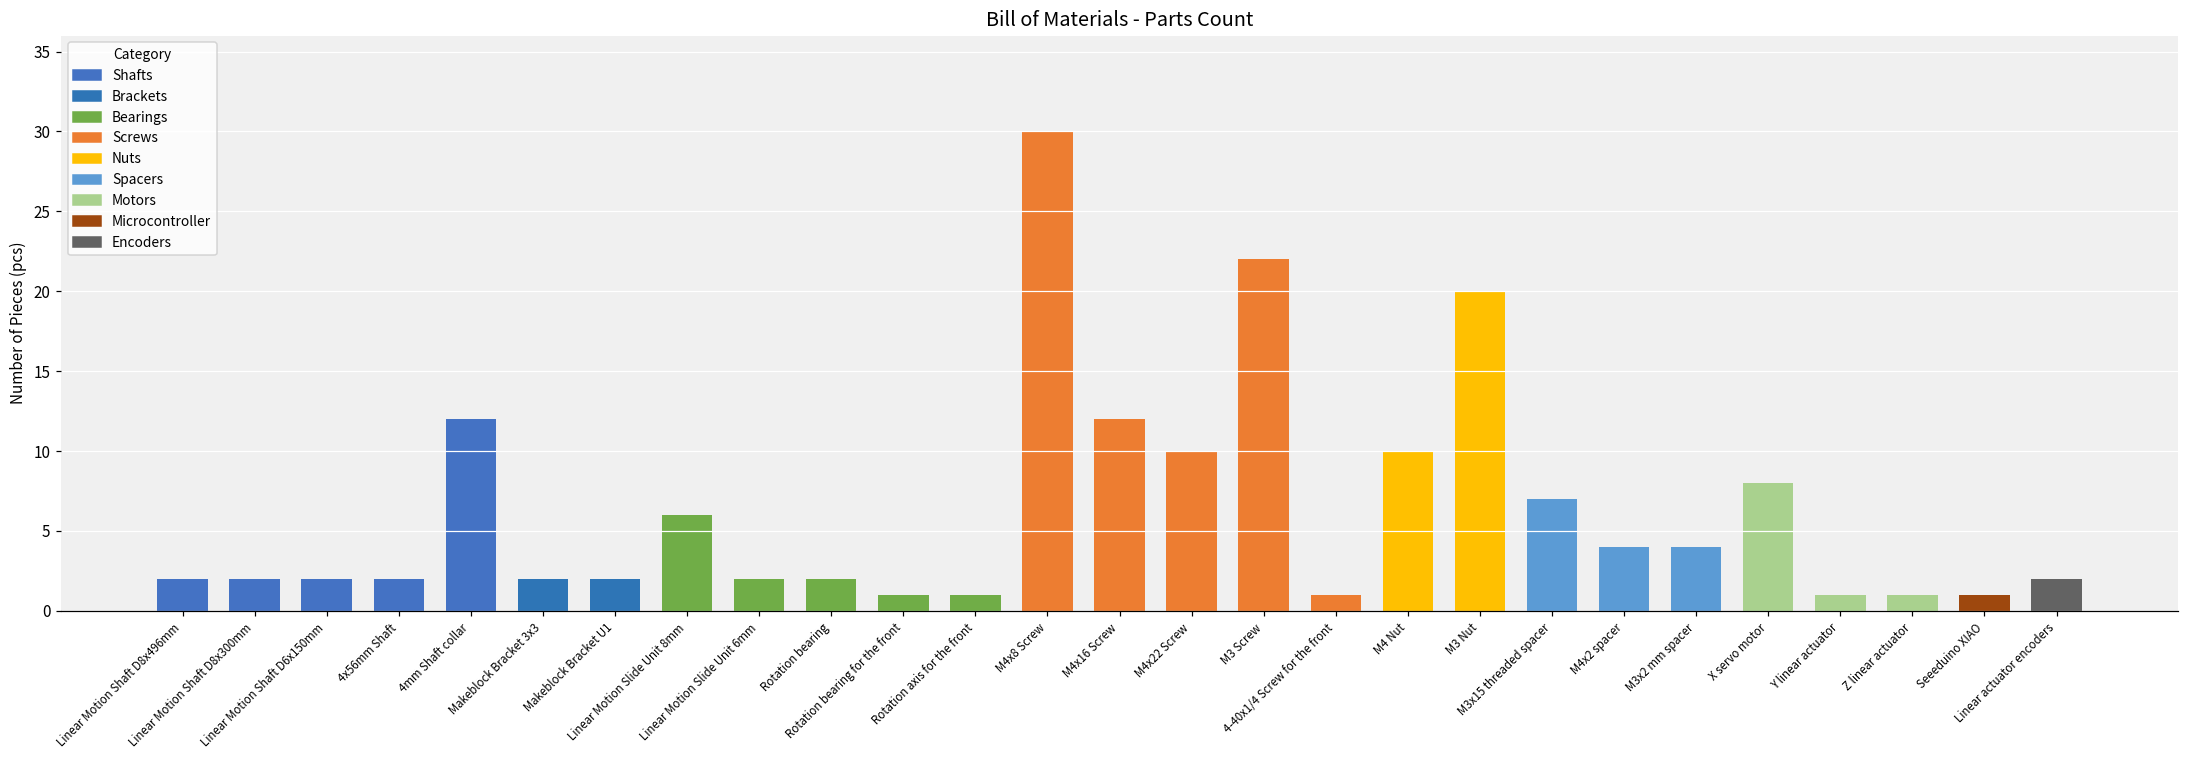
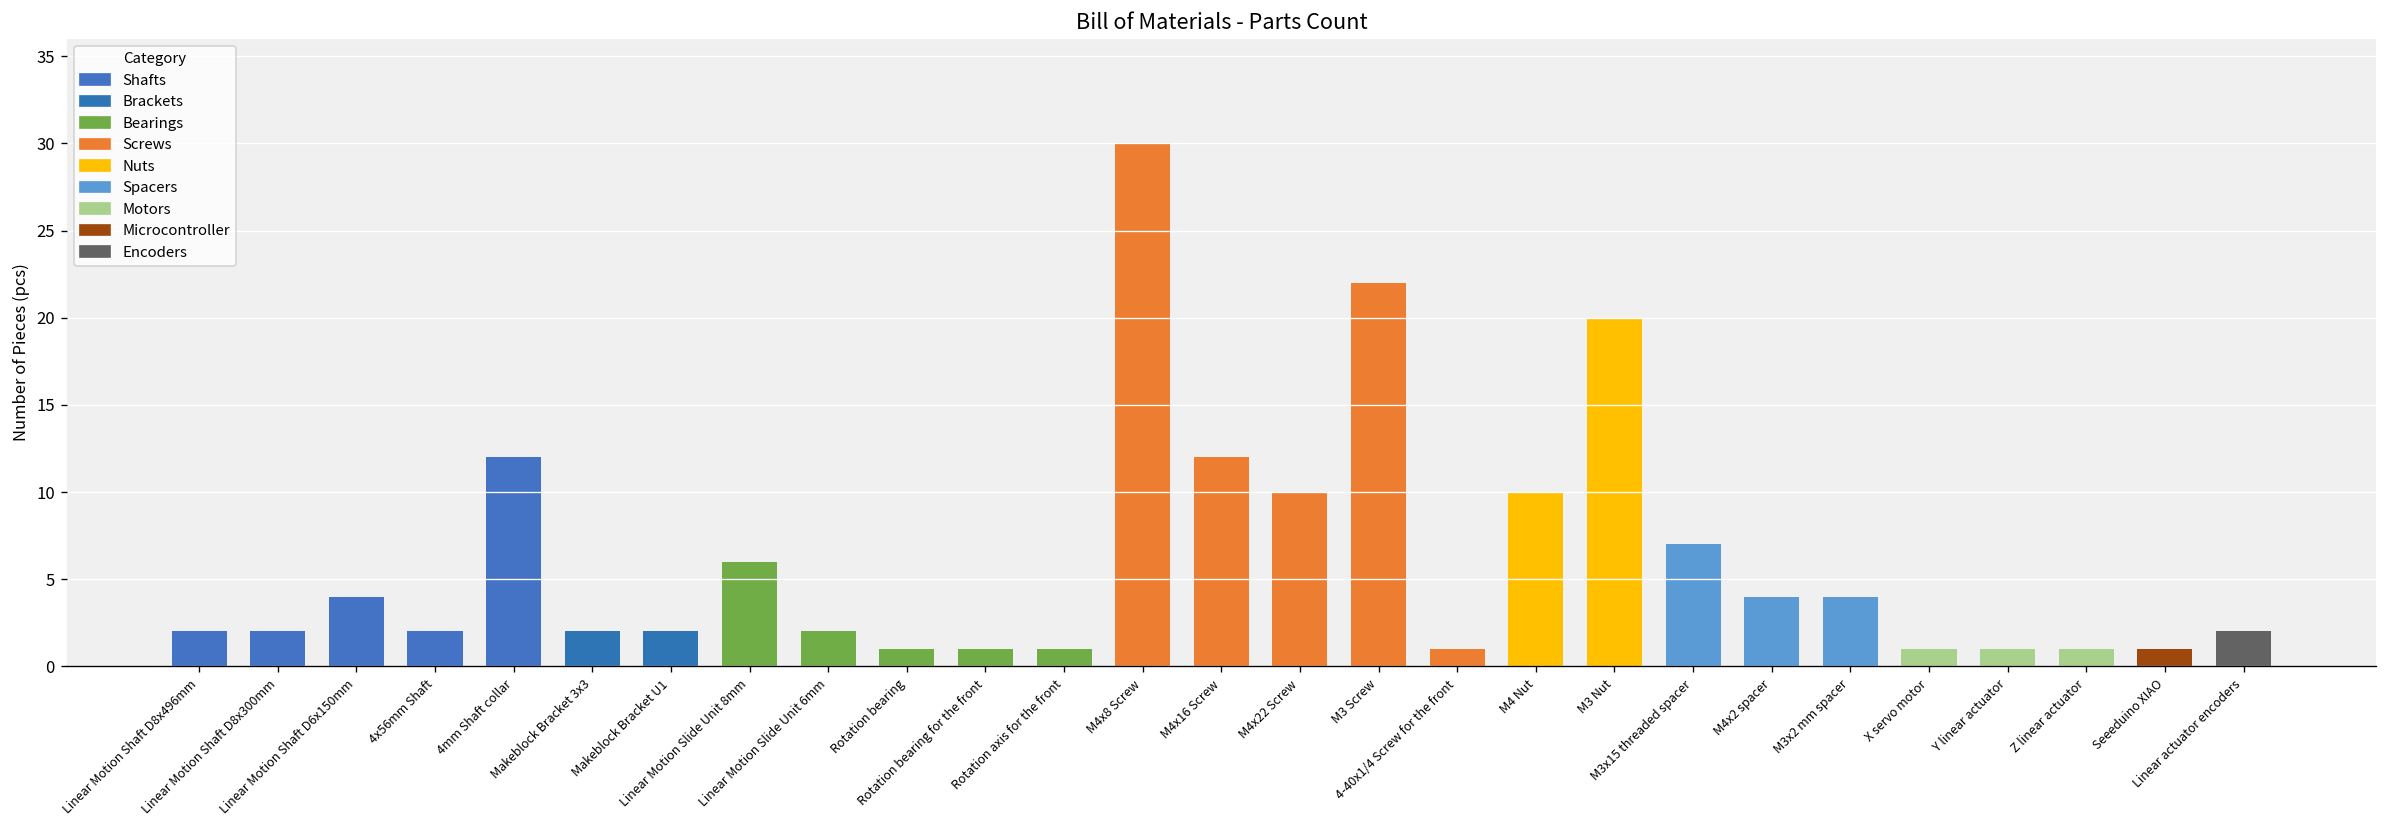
Linear Motion Shaft D6x150mm: 2 -> 4
Rotation bearing: 2 -> 1
X servo motor: 8 -> 1
